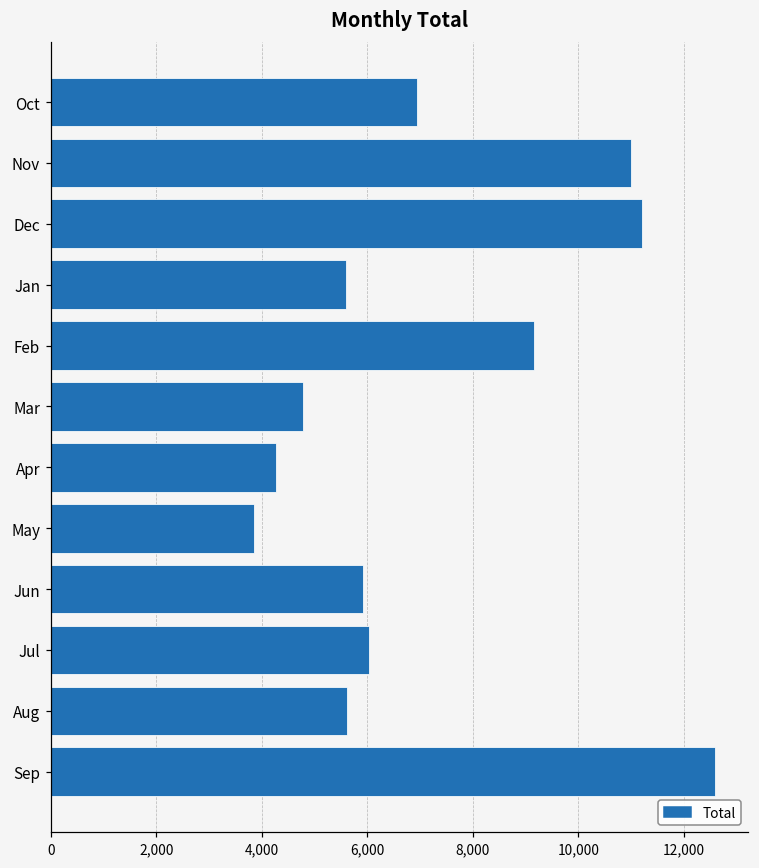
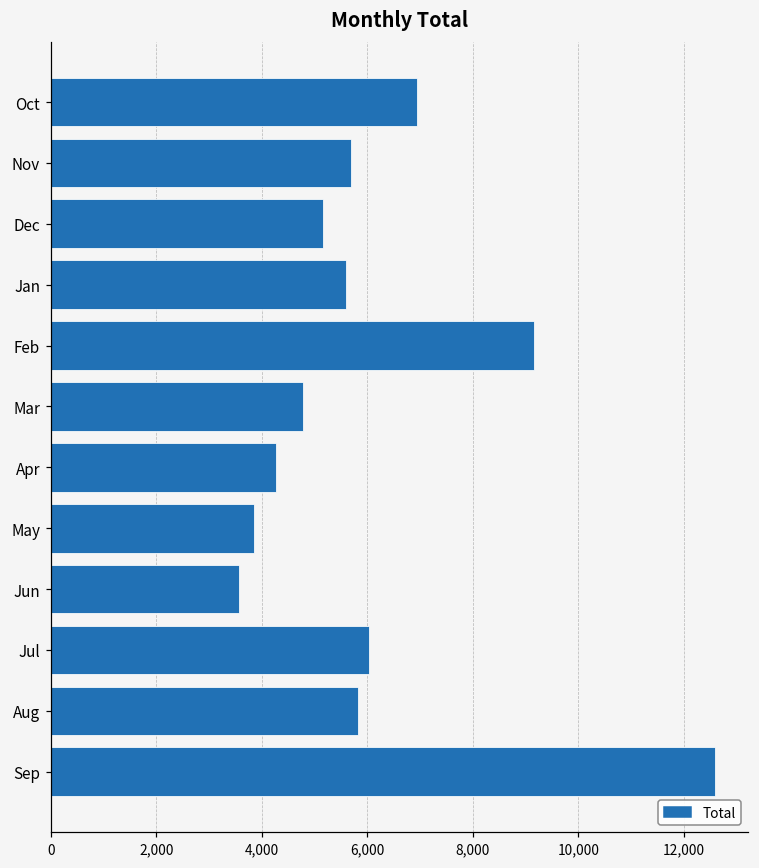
Nov: 11,000 -> 5,700
Dec: 11,200 -> 5,200
Jun: 5,900 -> 3,600
Aug: 5,600 -> 5,800
